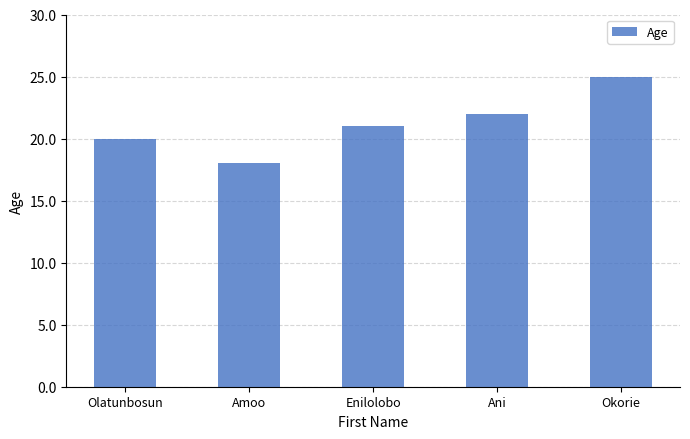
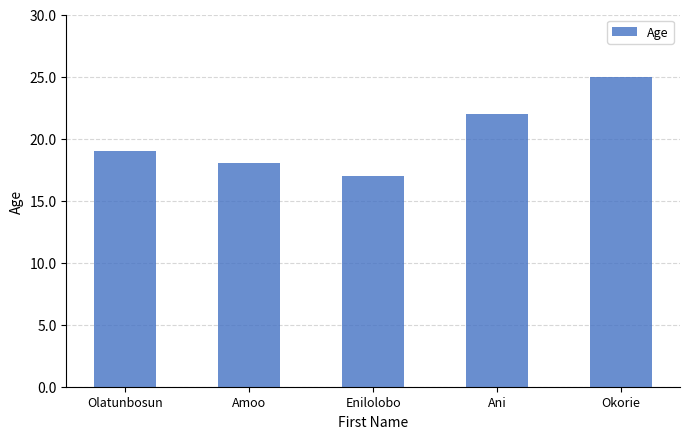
Olatunbosun: 20 -> 19
Enilolobo: 21 -> 17
